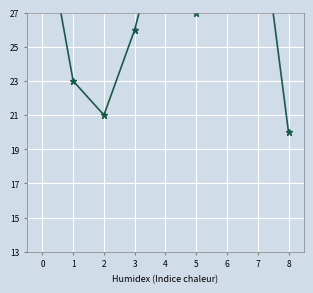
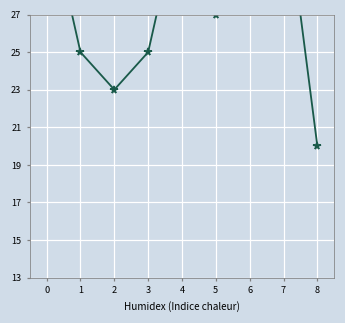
1: 23 -> 25
2: 21 -> 23
3: 26 -> 25
